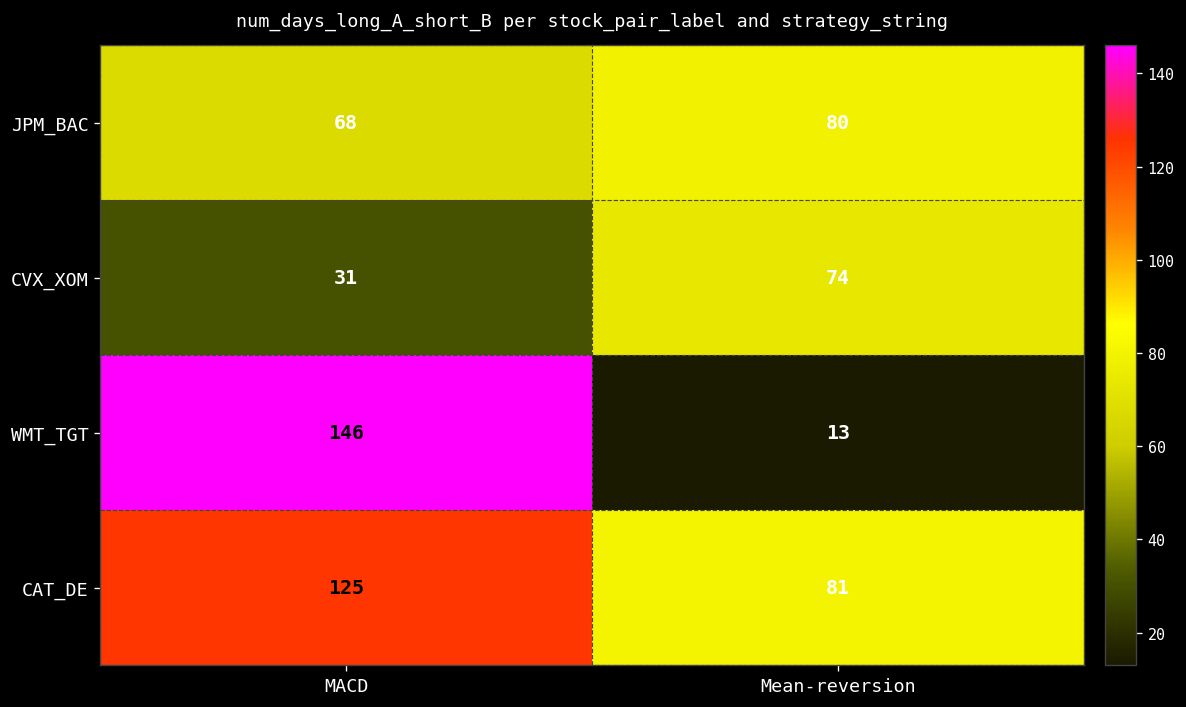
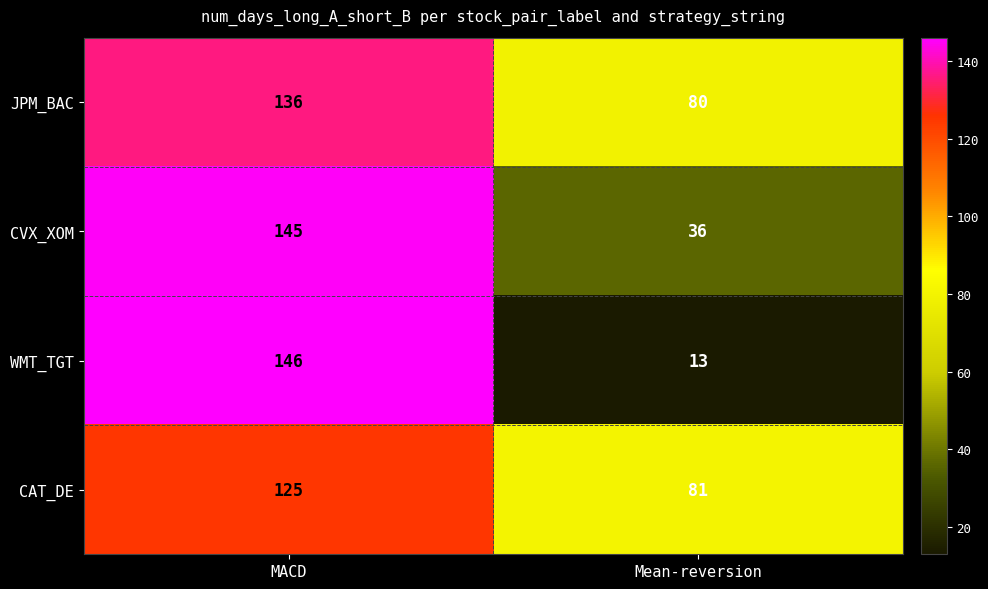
JPM_BAC, MACD: 68 -> 136
CVX_XOM, MACD: 31 -> 145
CVX_XOM, Mean-reversion: 74 -> 36
